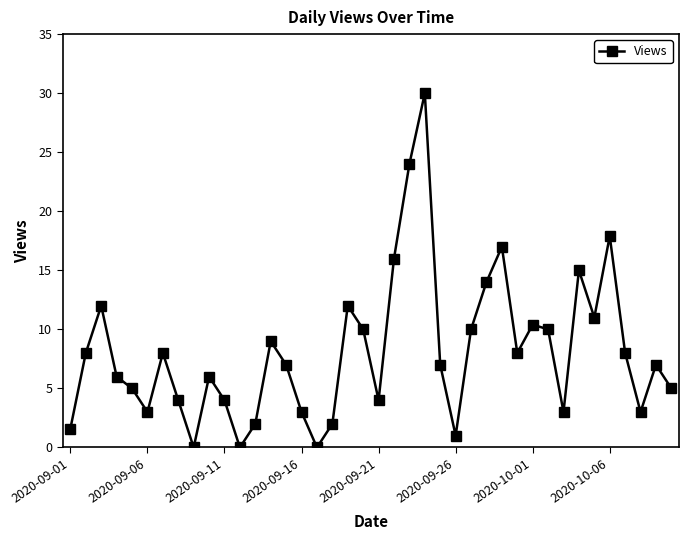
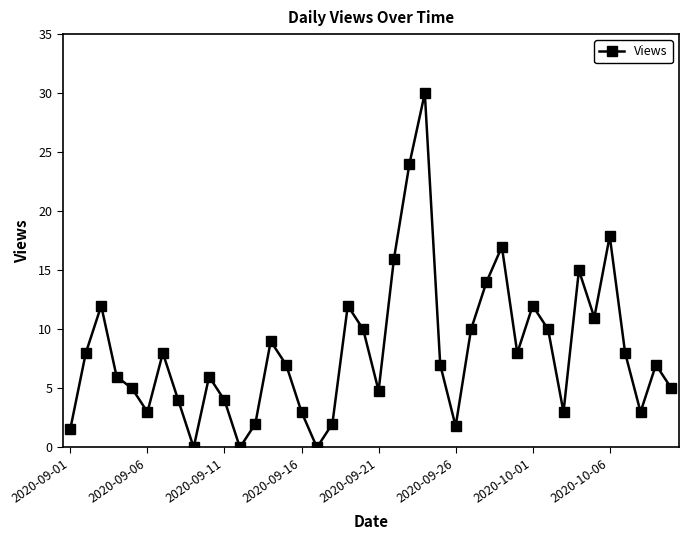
2020-09-21: 4.0 -> 4.8
2020-09-26: 1.0 -> 1.8
2020-10-01: 10.4 -> 12.0
